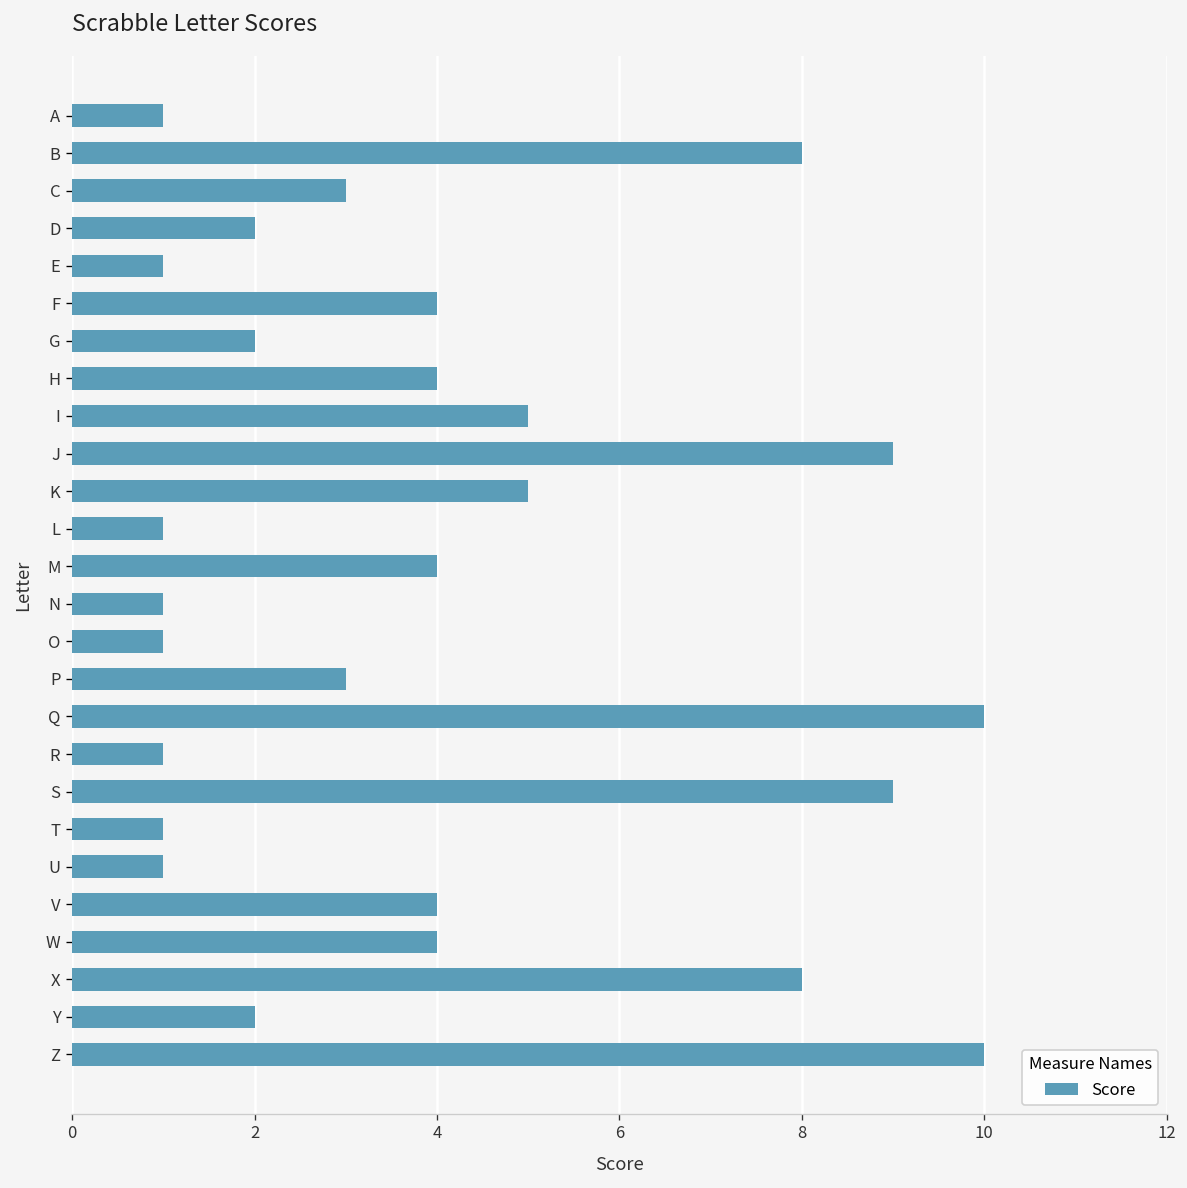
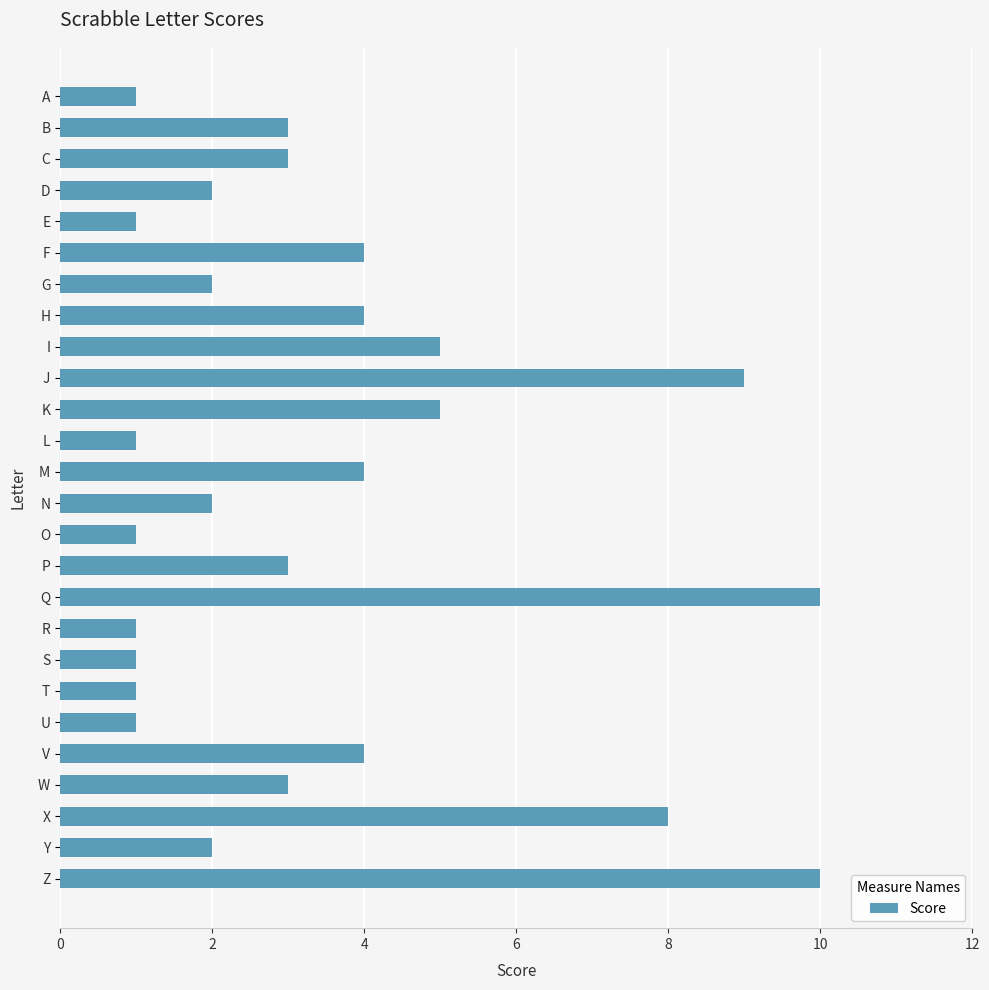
B: 8 -> 3
N: 1 -> 2
S: 9 -> 1
W: 4 -> 3
